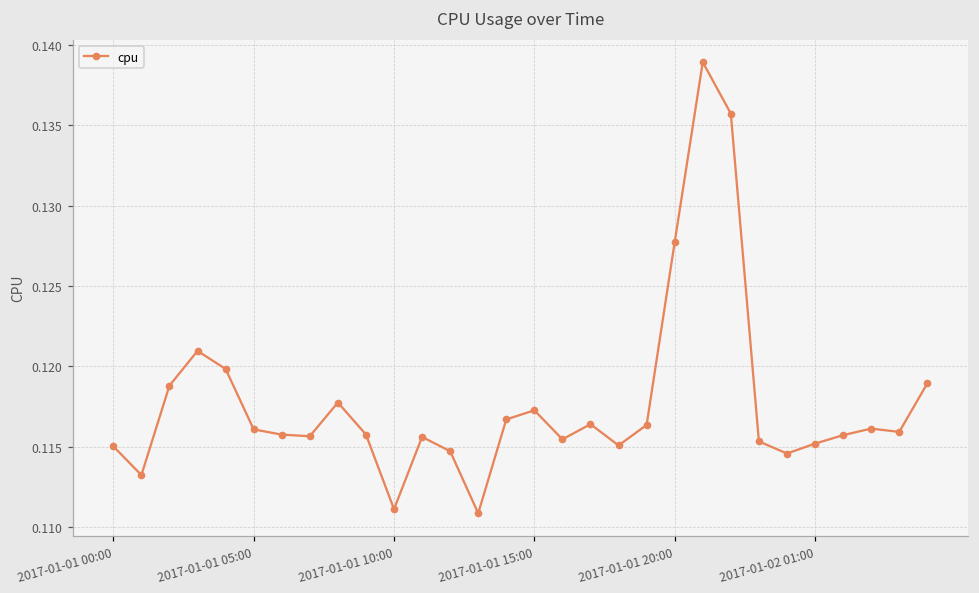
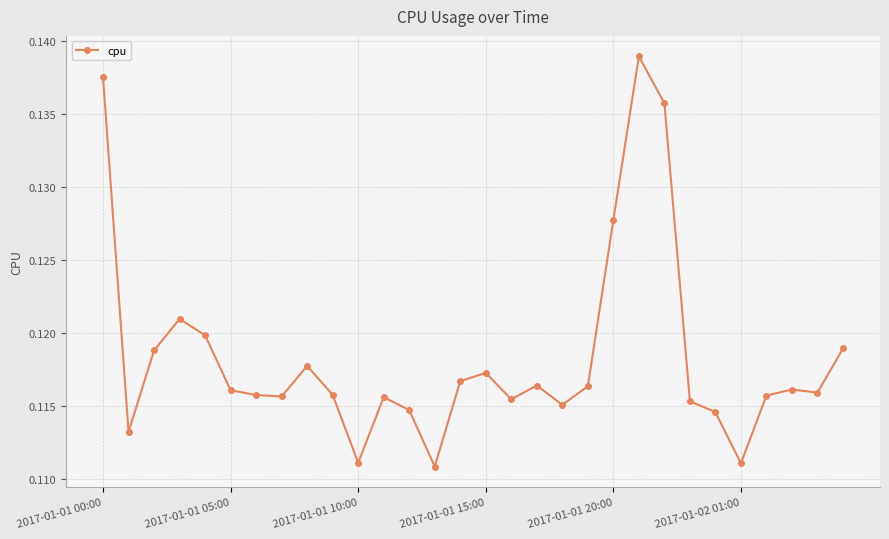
2017-01-01 00:00: 0.1150 -> 0.1375
2017-01-02 01:00: 0.1152 -> 0.1111
